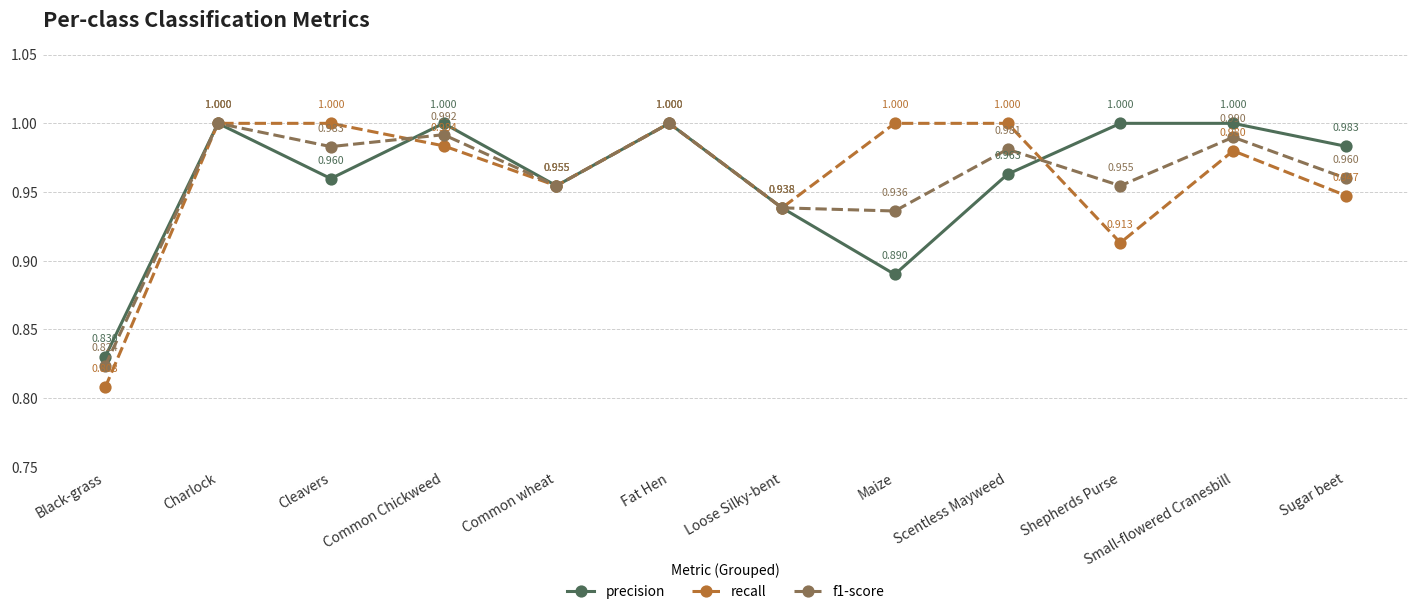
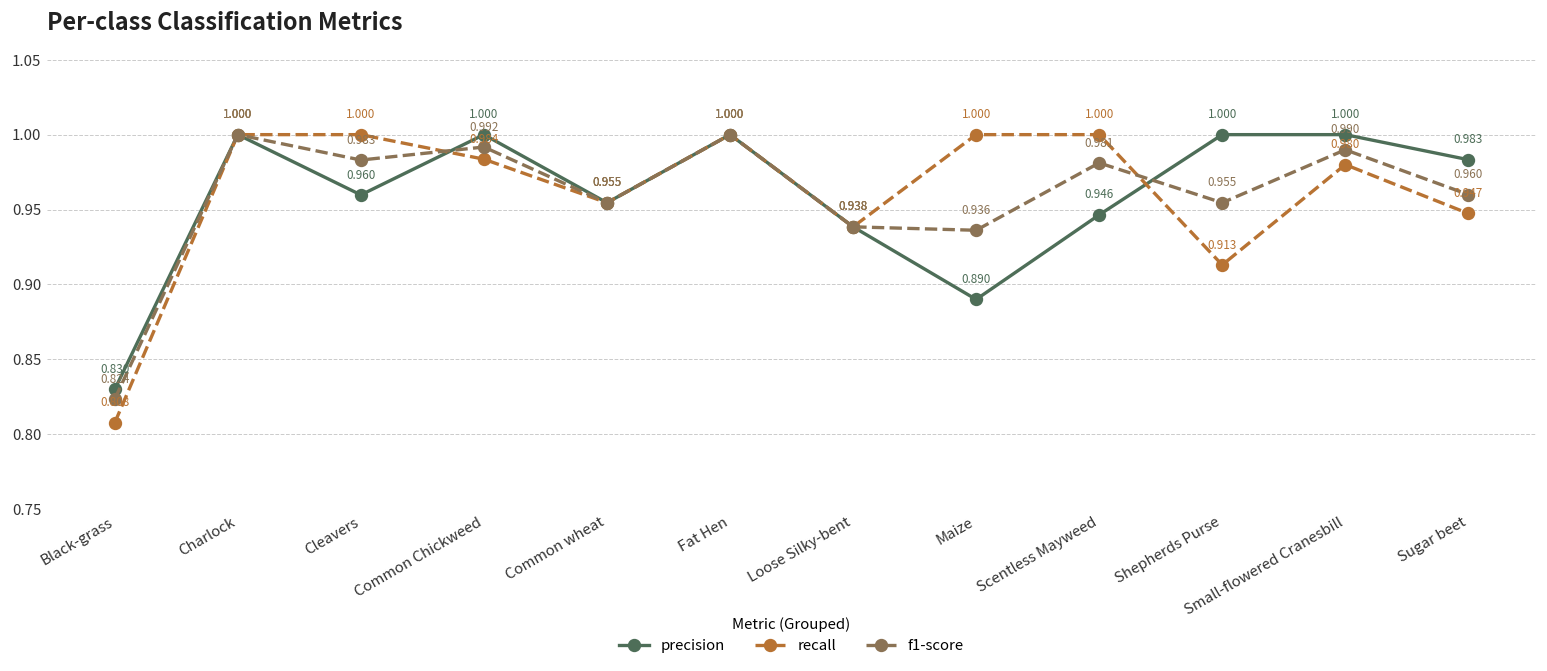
precision, Scentless Mayweed: 0.963 -> 0.946
